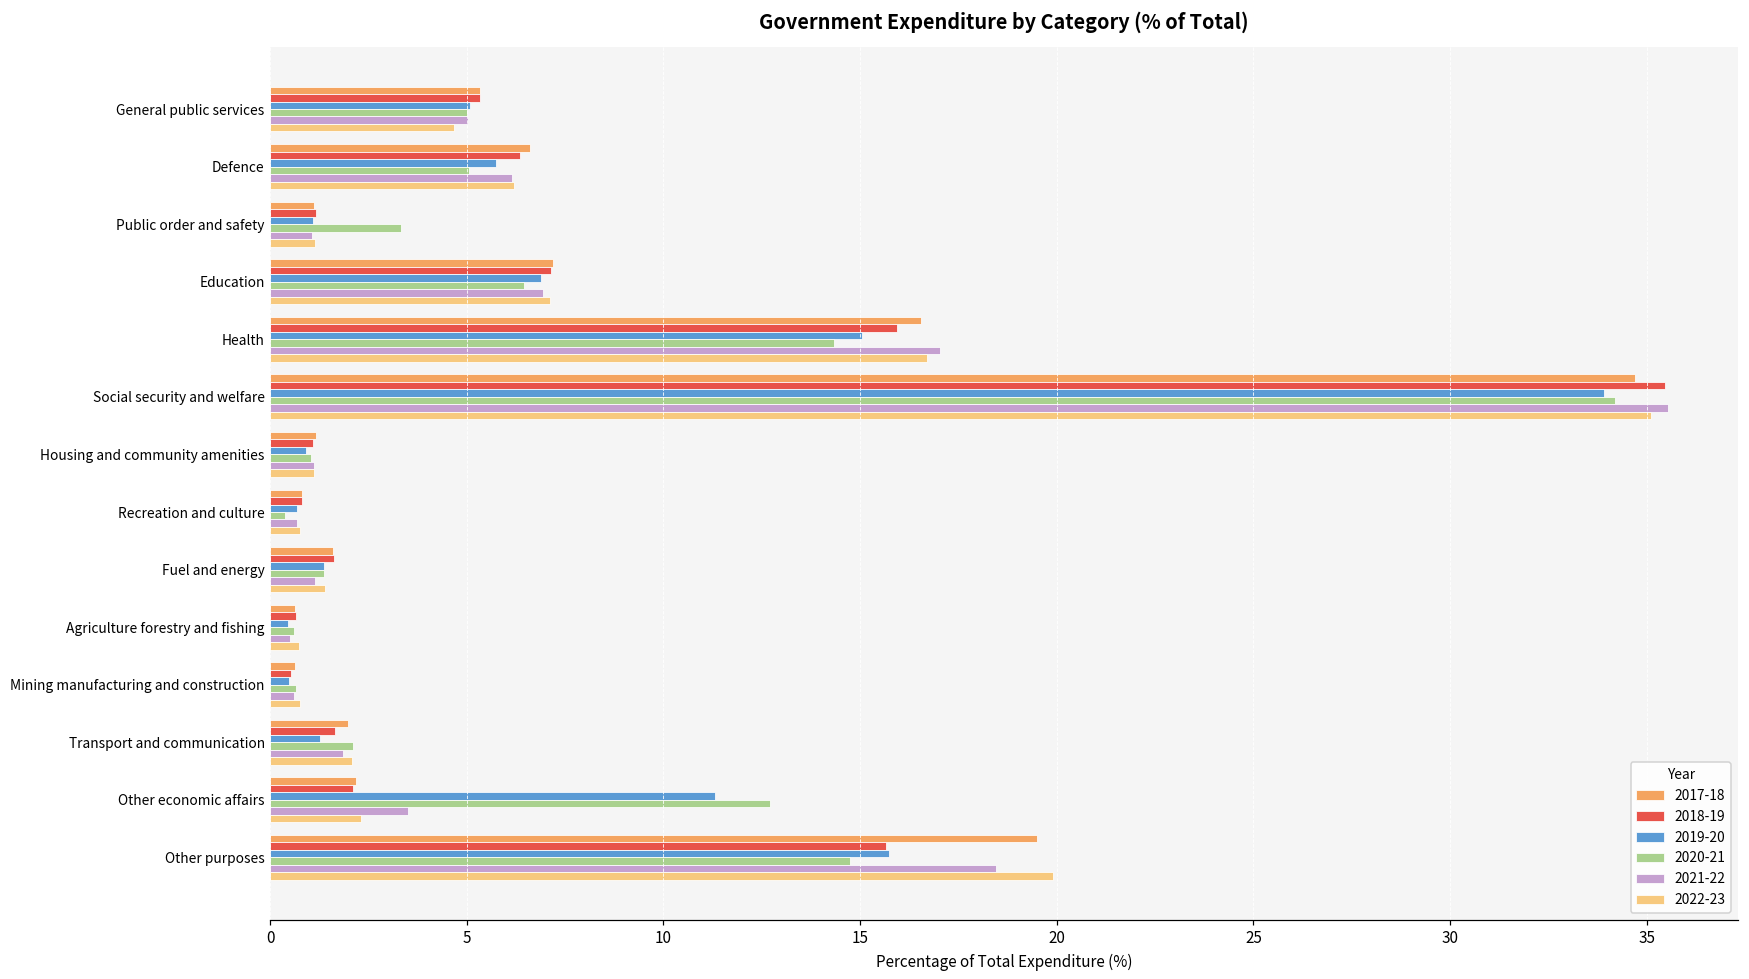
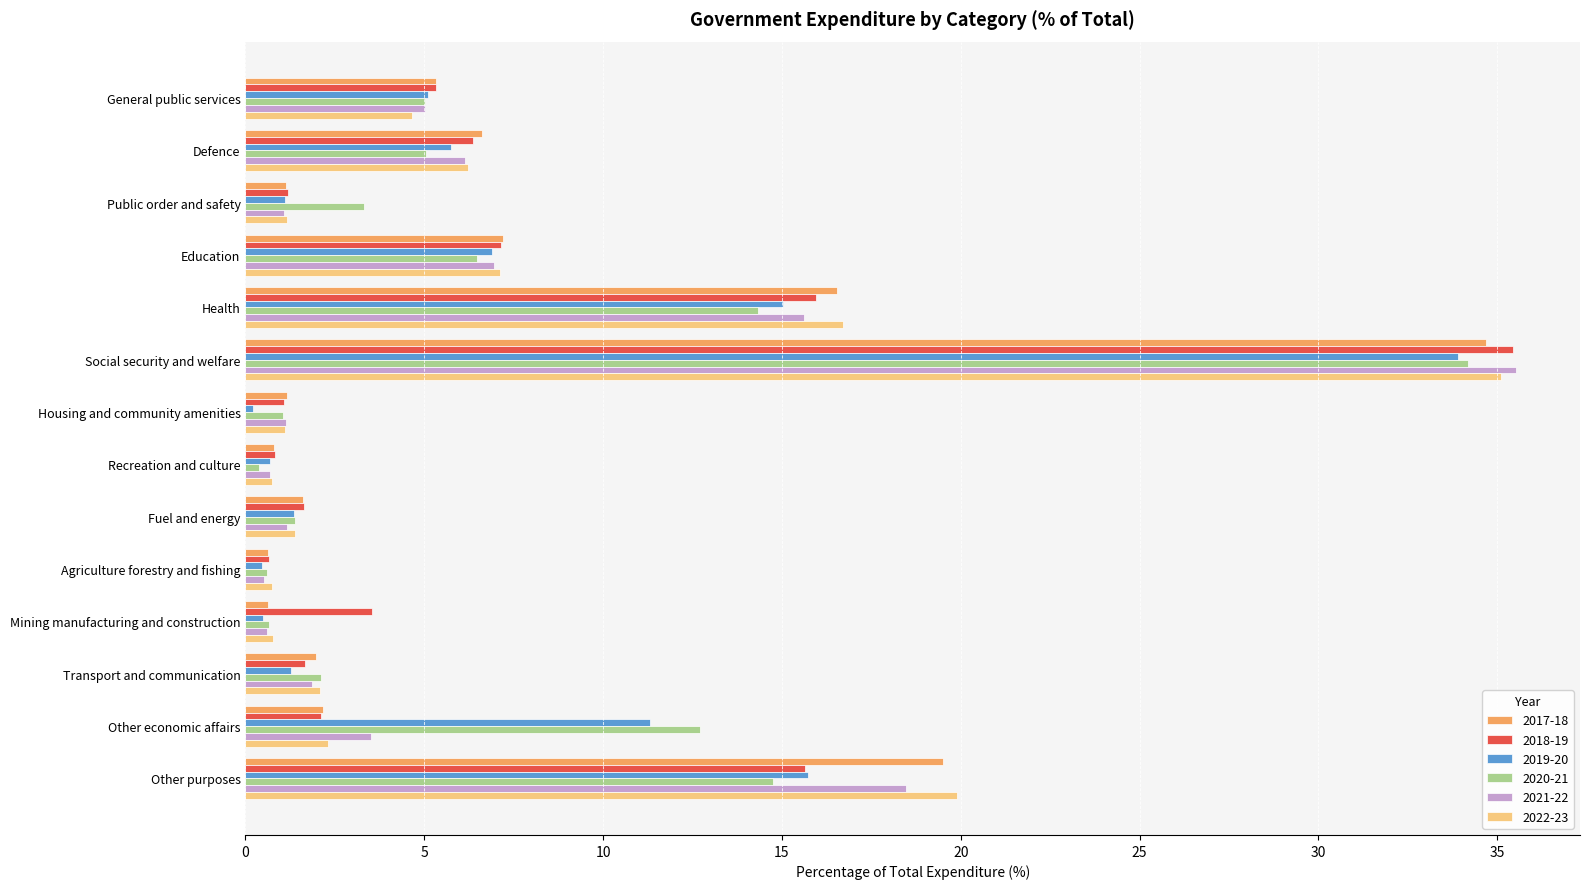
2021-22, Health: 17.0 -> 15.6
2019-20, Housing and community amenities: 0.9 -> 0.2
2018-19, Mining manufacturing and construction: 0.5 -> 3.5
